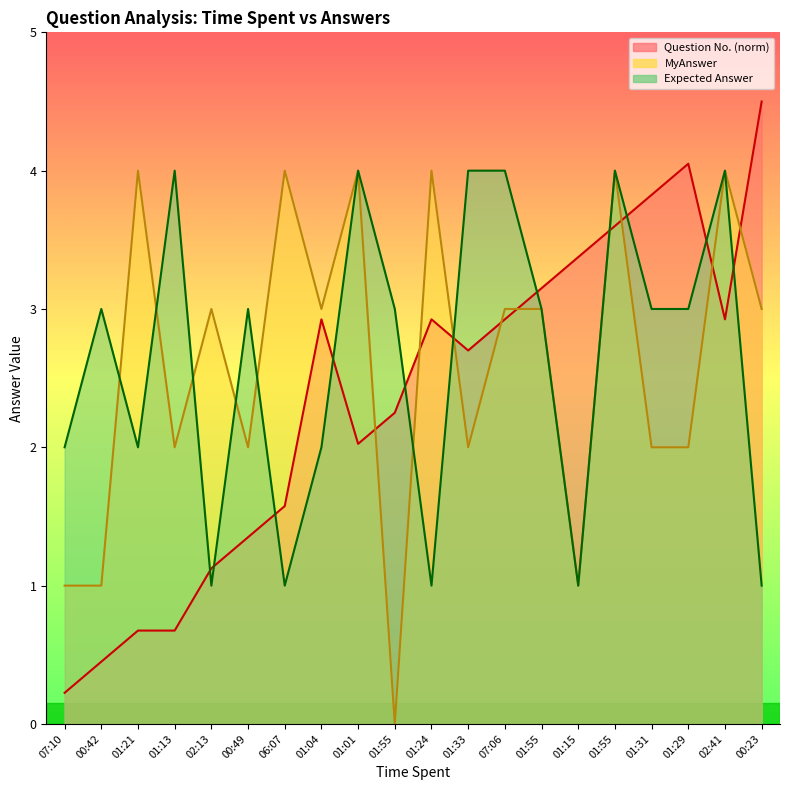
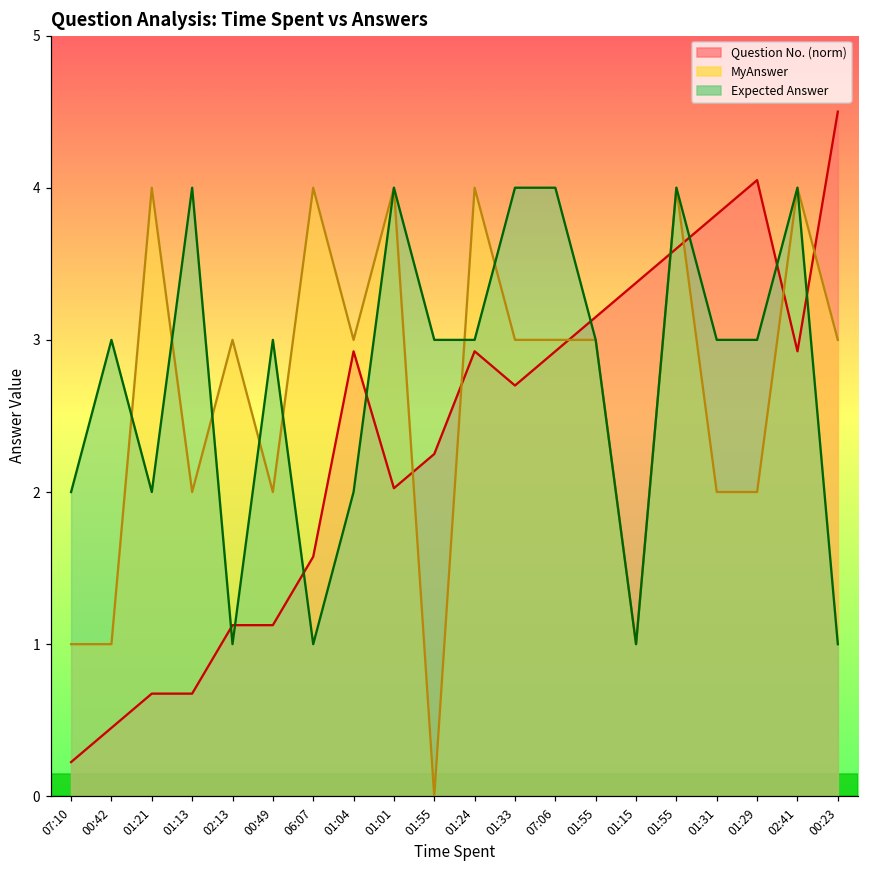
Question No. (norm), 00:49: 1.35 -> 1.13
Expected Answer, 01:24: 1 -> 3
MyAnswer, 01:33: 2 -> 3
